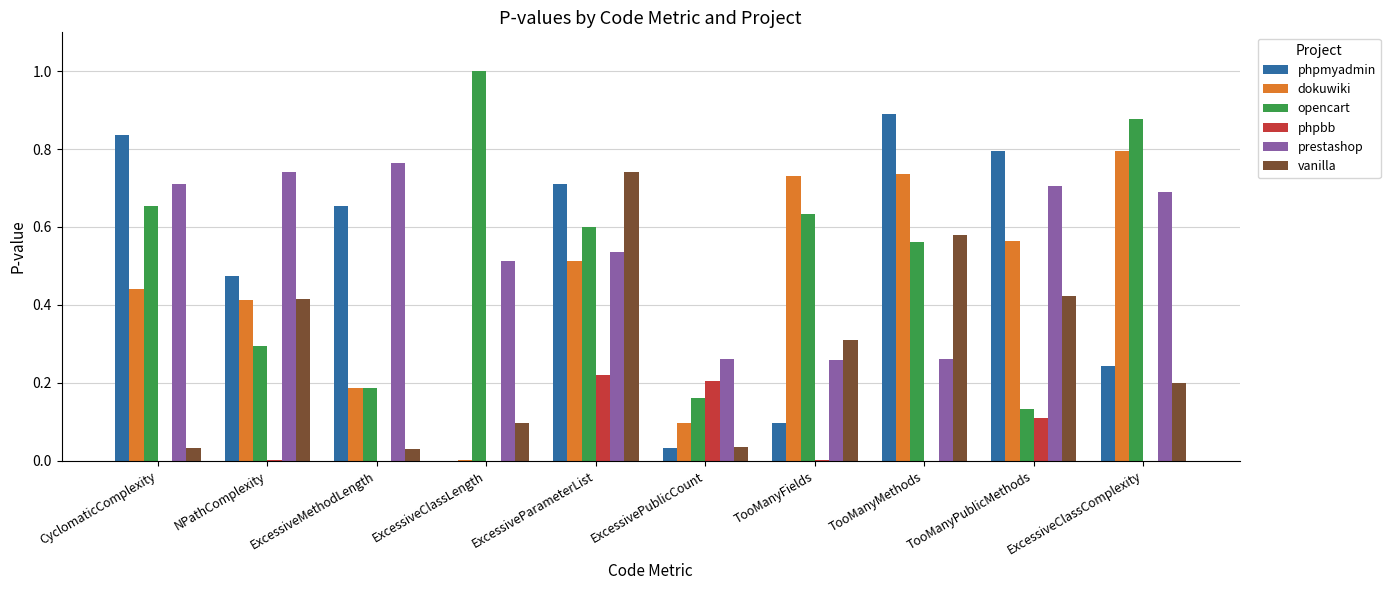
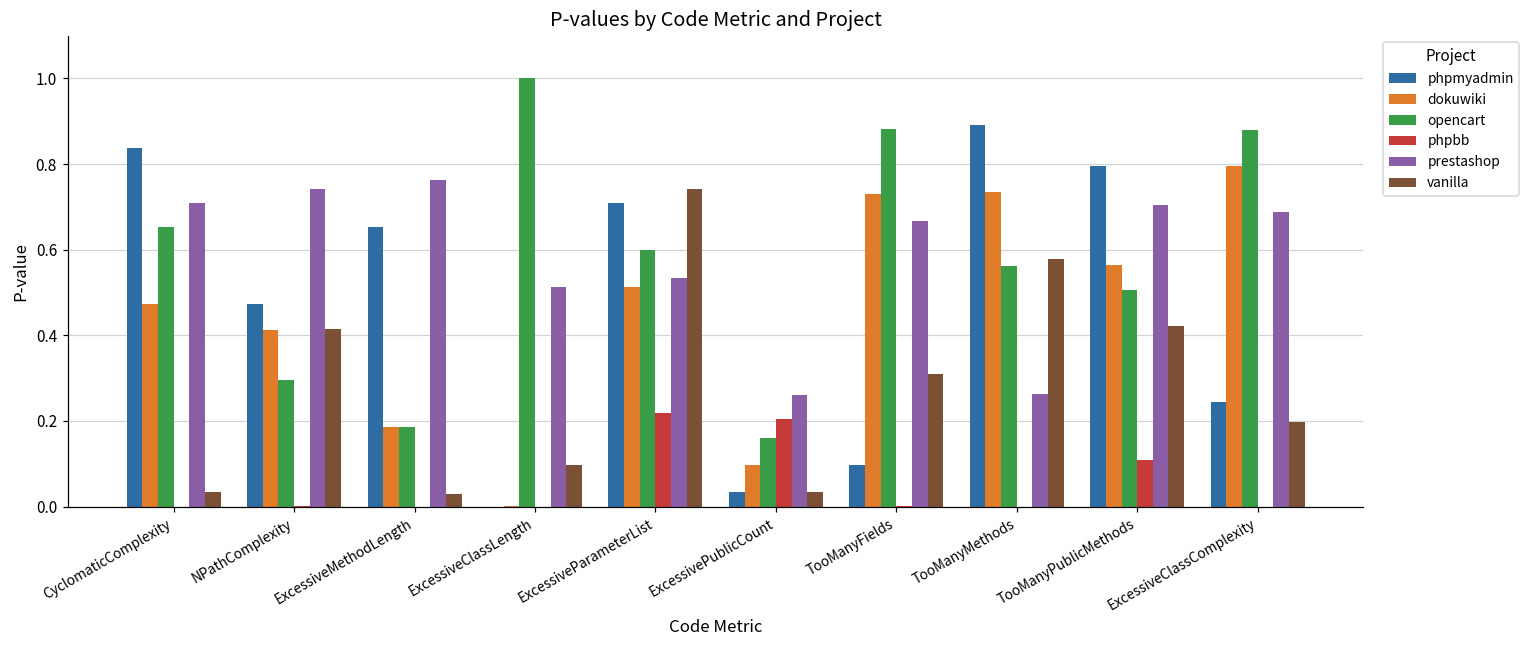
dokuwiki, CyclomaticComplexity: 0.44 -> 0.47
opencart, TooManyFields: 0.63 -> 0.88
prestashop, TooManyFields: 0.26 -> 0.67
opencart, TooManyPublicMethods: 0.13 -> 0.51
